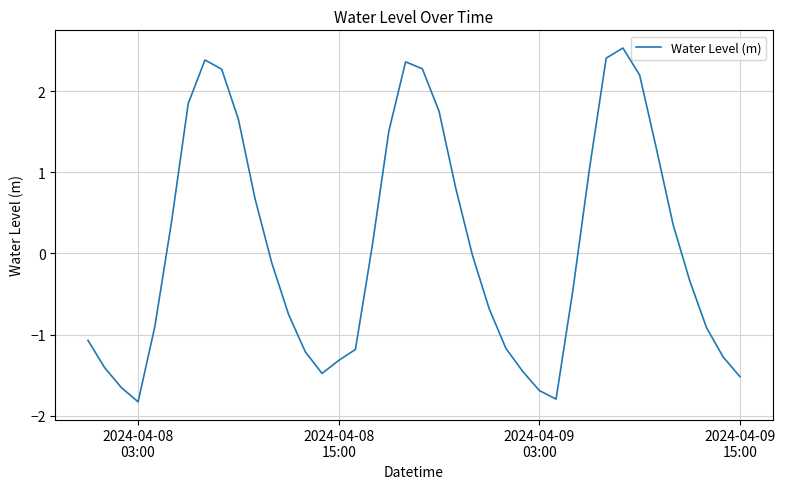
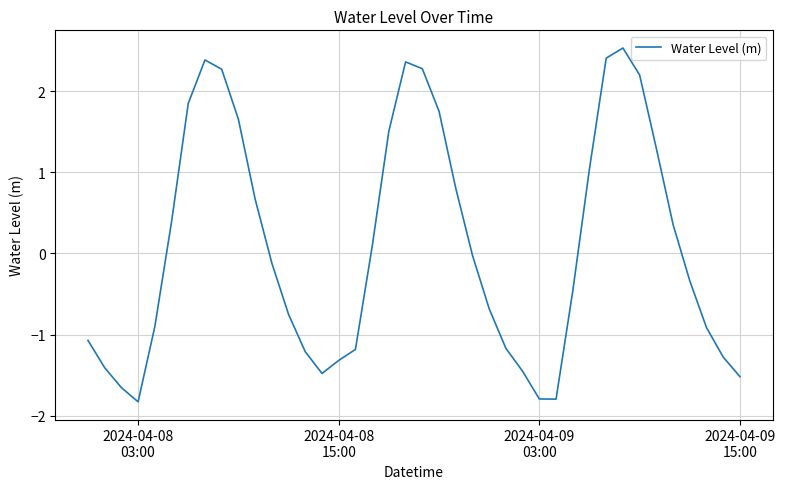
2024-04-09 03:00: -1.7 -> -1.8
